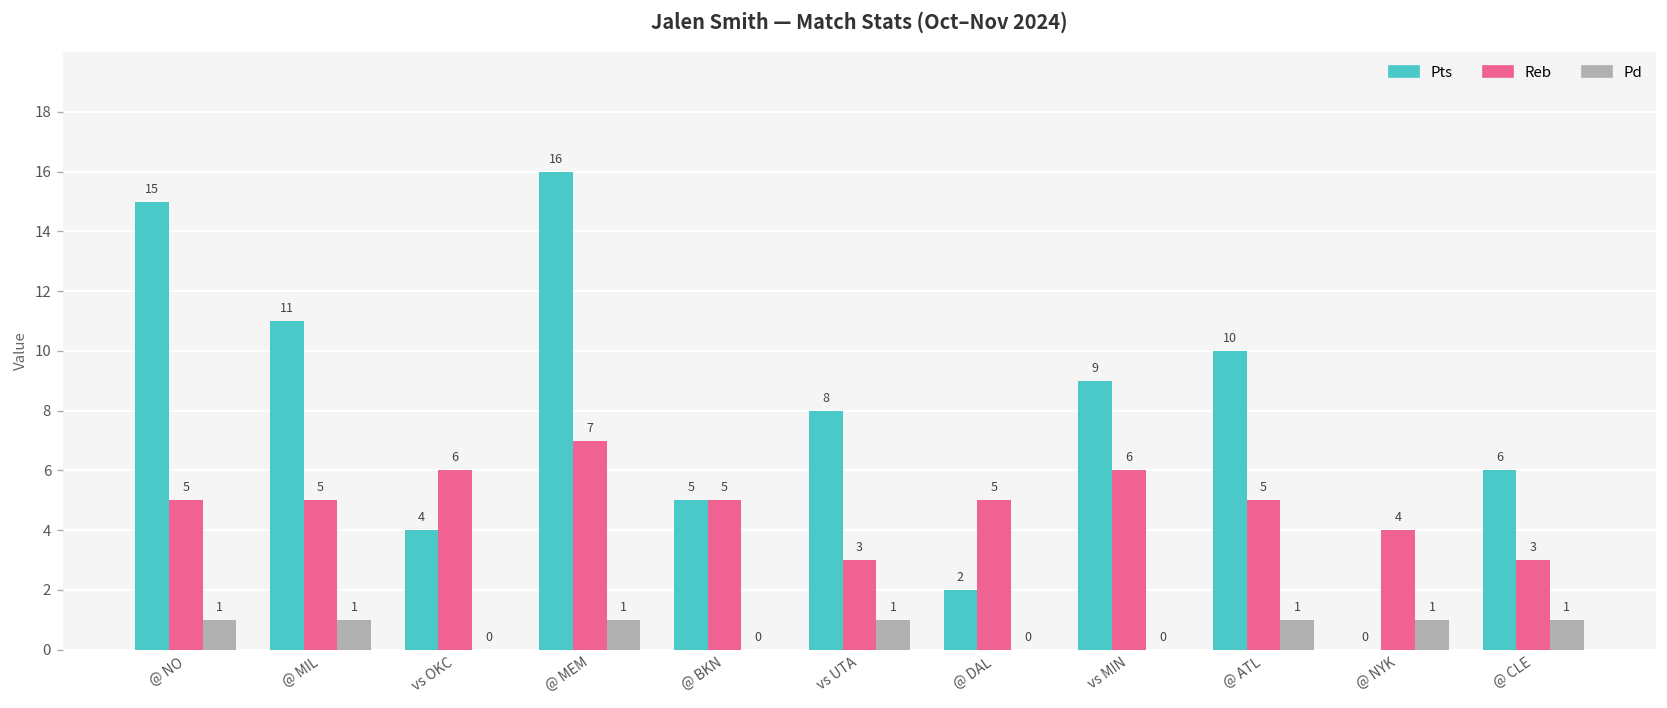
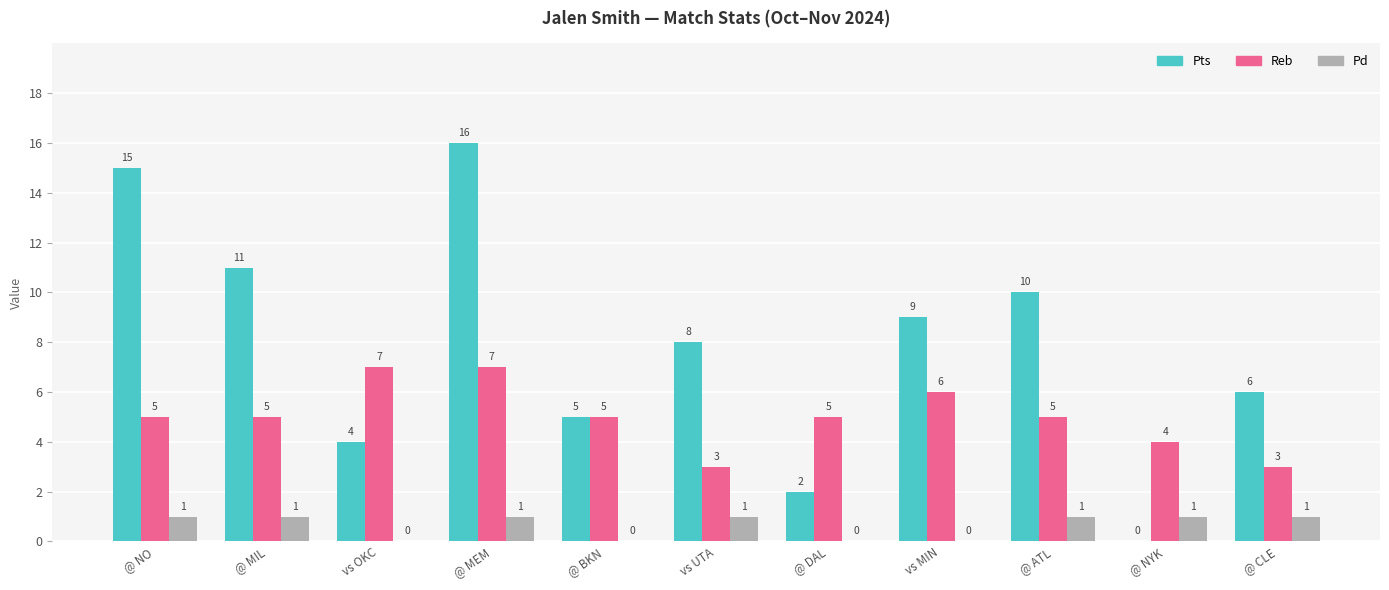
Reb, vs OKC: 6 -> 7
